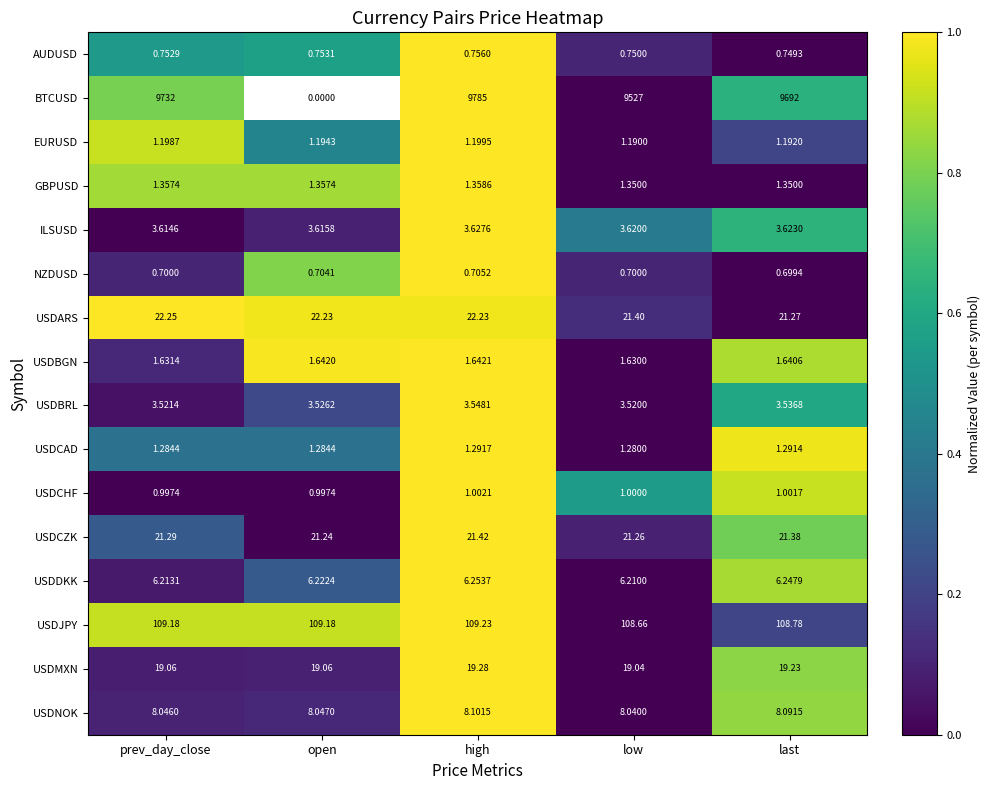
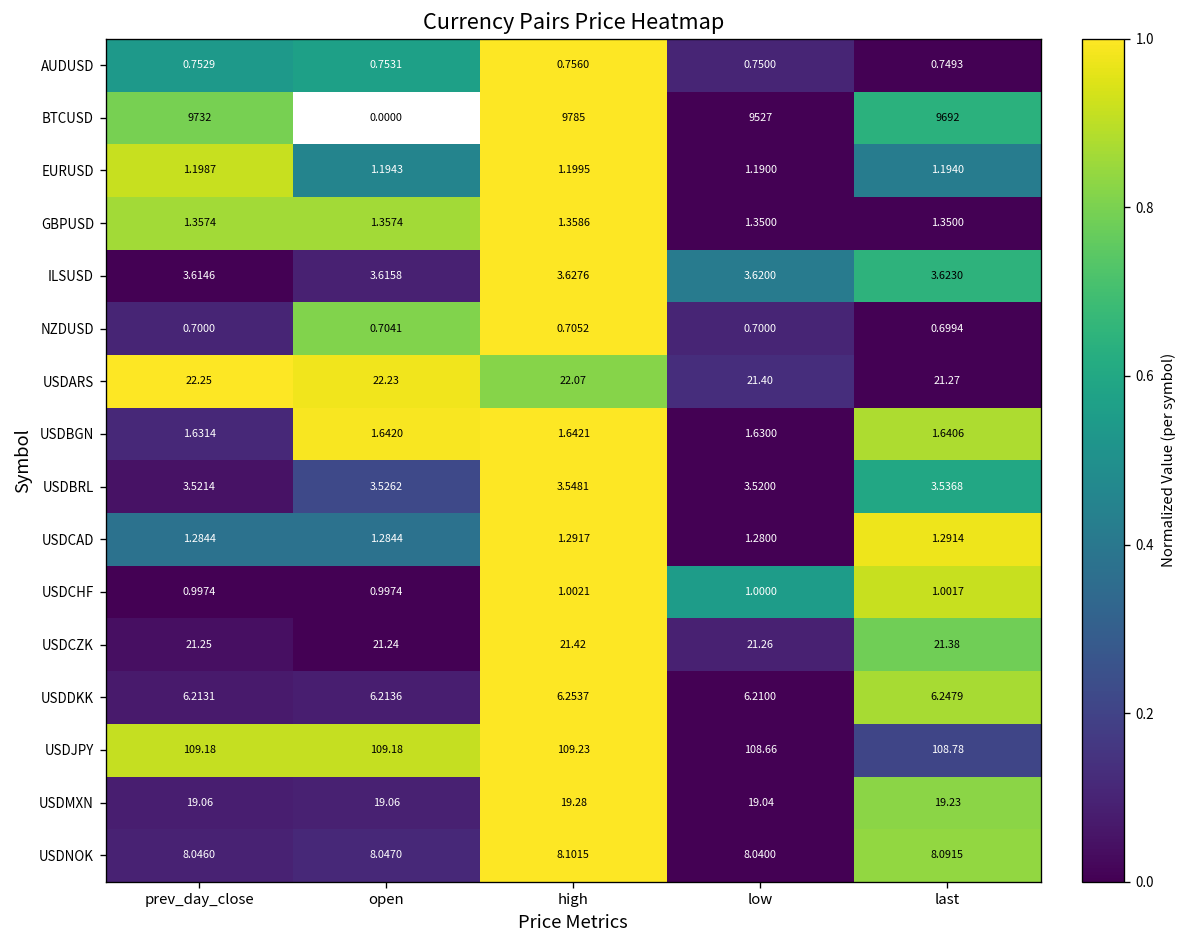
EURUSD, last: 1.1920 -> 1.1940
USDARS, high: 22.23 -> 22.07
USDCZK, prev_day_close: 21.29 -> 21.25
USDDKK, open: 6.2224 -> 6.2136
